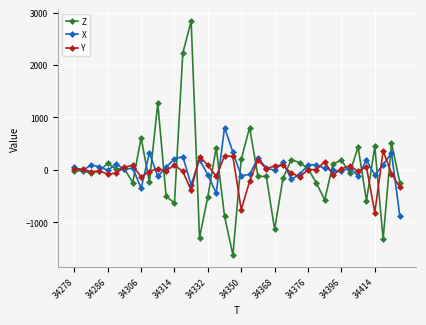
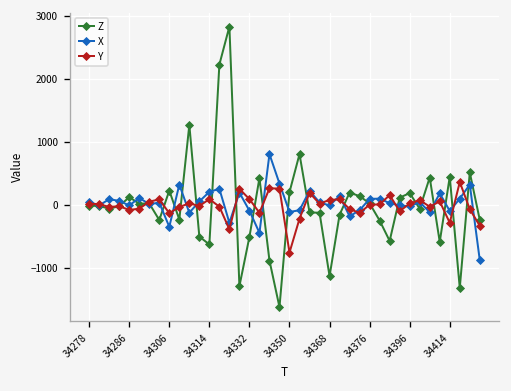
Z, 34306: 600 -> 200
Y, 34414: -800 -> -300
